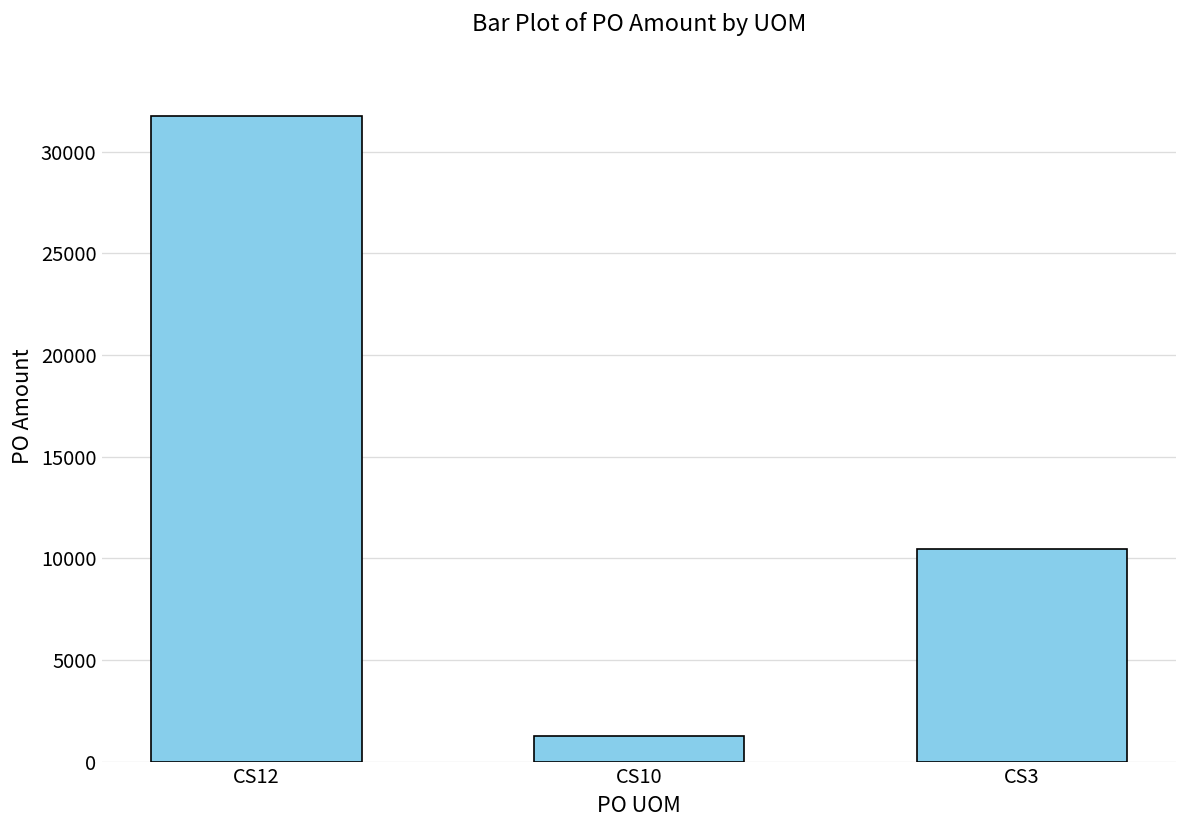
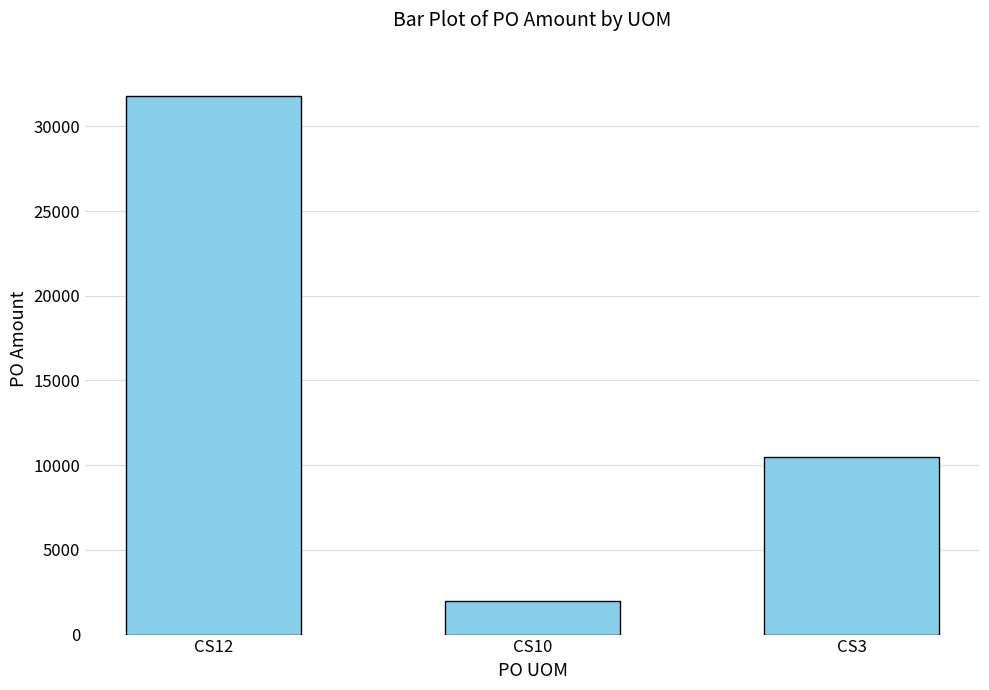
CS10: 1200 -> 2000
